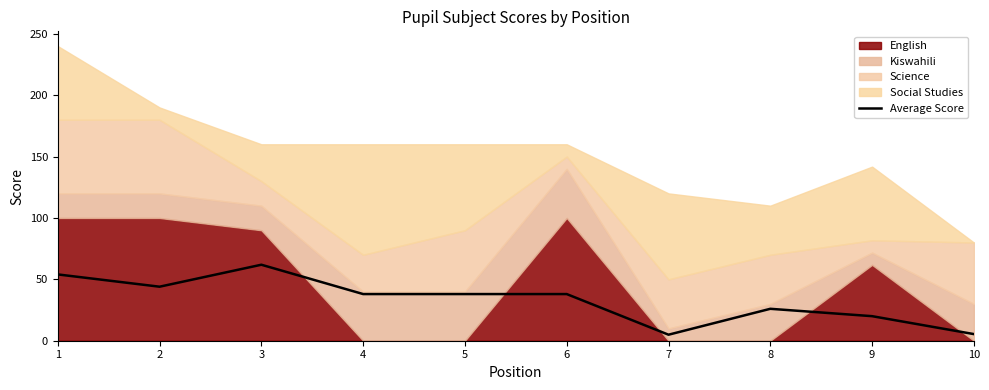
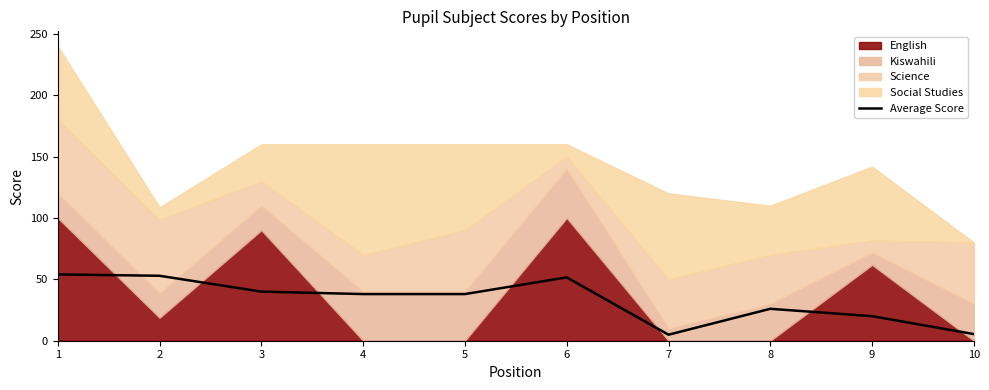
Average Score, 2: 44 -> 53
English, 2: 100 -> 19
Average Score, 3: 62 -> 40
Average Score, 6: 38 -> 52
